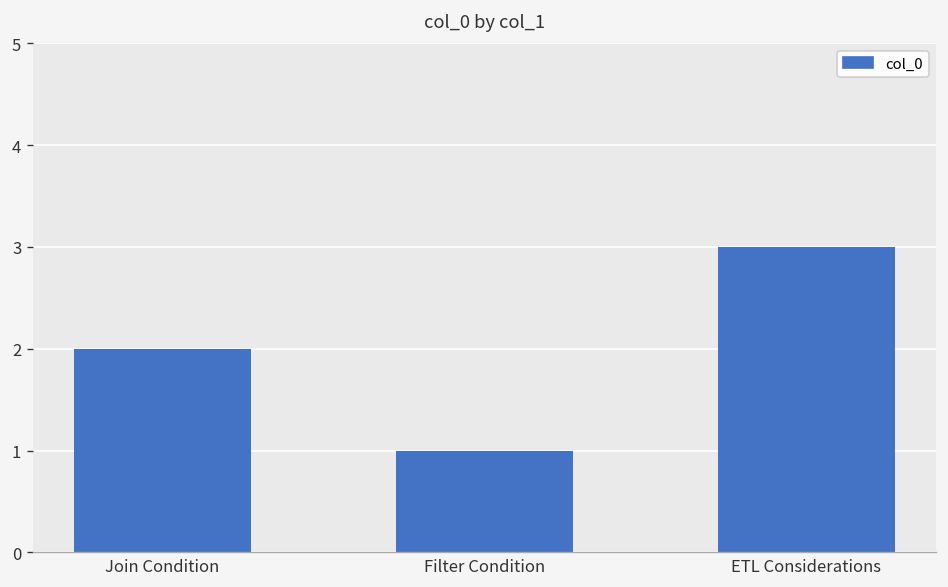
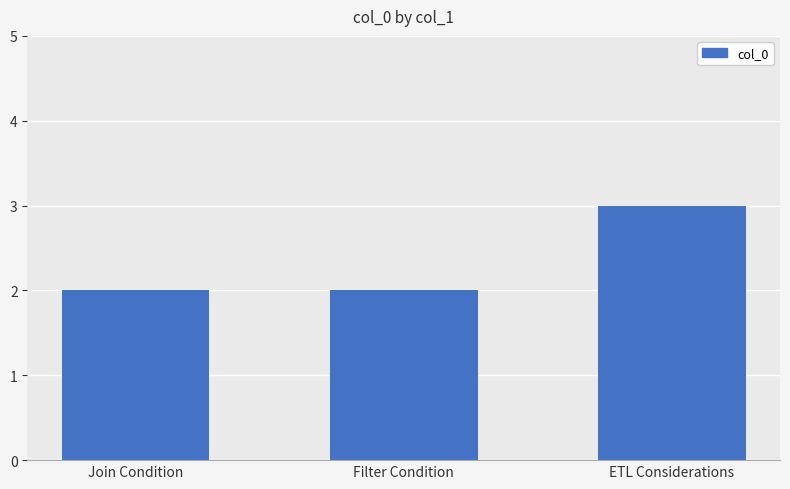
Filter Condition: 1 -> 2
